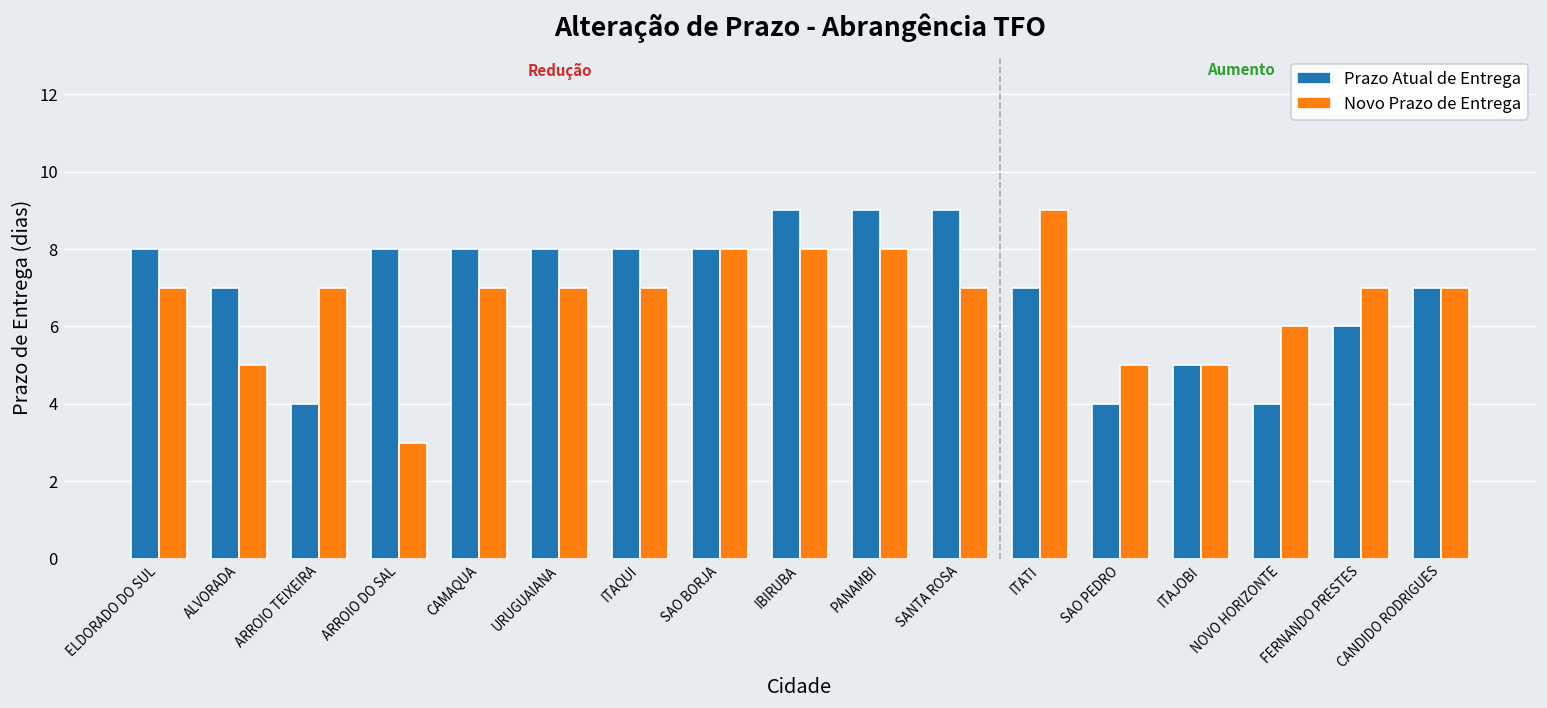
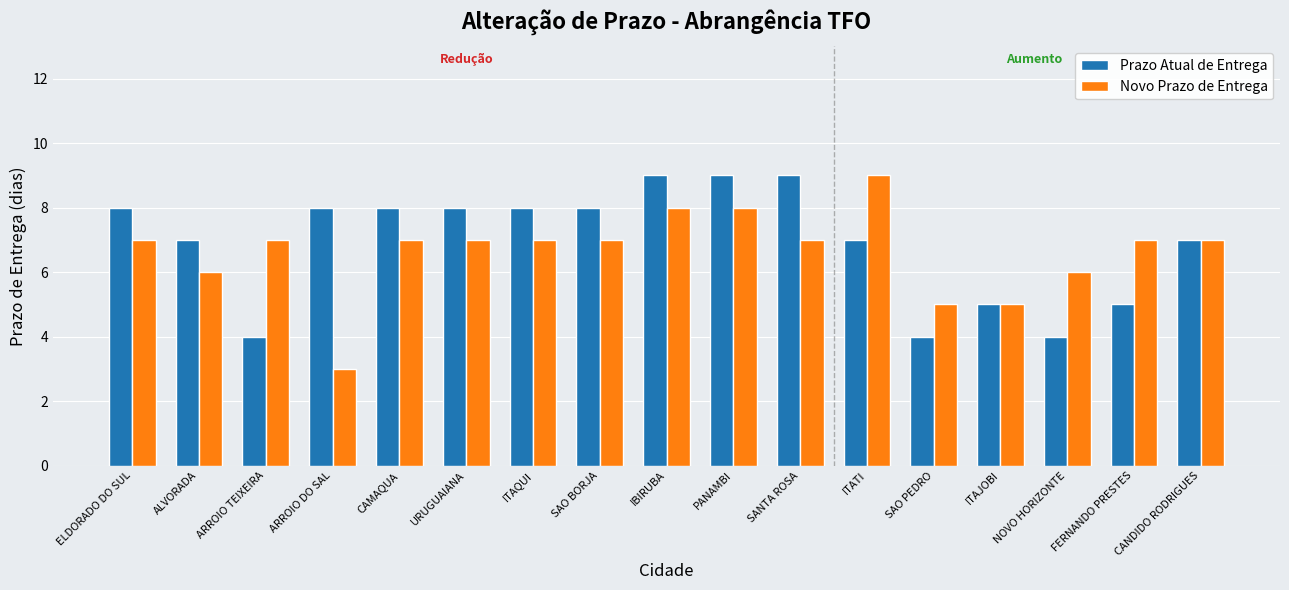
Novo Prazo de Entrega, ALVORADA: 5 -> 6
Novo Prazo de Entrega, SAO BORJA: 8 -> 7
Prazo Atual de Entrega, FERNANDO PRESTES: 6 -> 5
